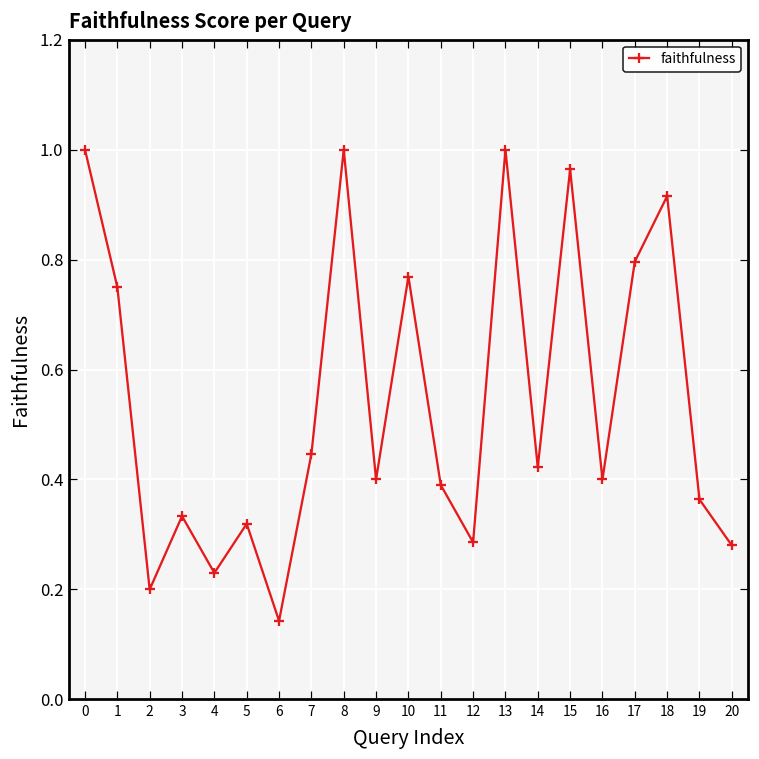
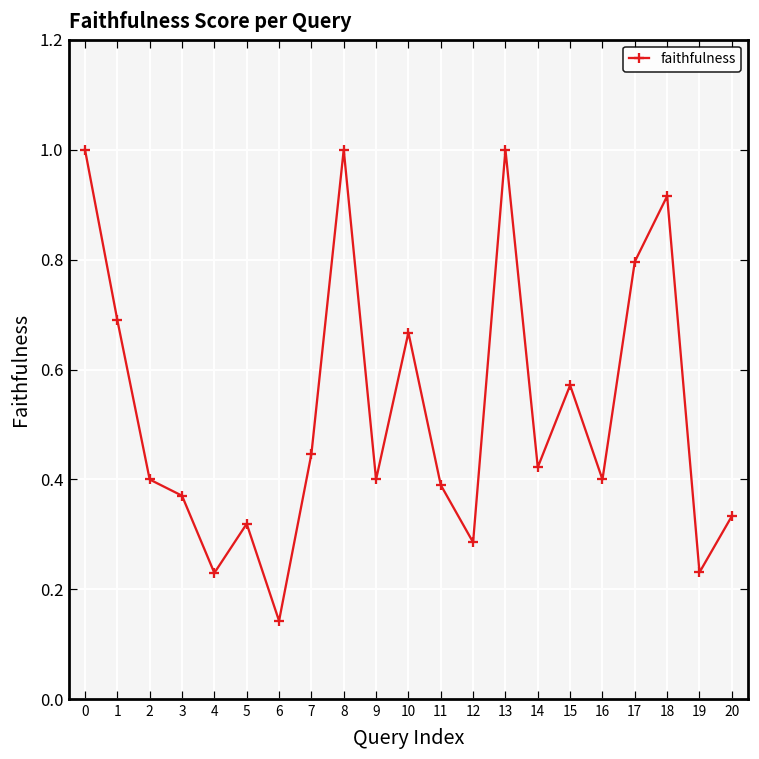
1: 0.75 -> 0.69
2: 0.2 -> 0.4
3: 0.33 -> 0.37
10: 0.77 -> 0.67
15: 0.96 -> 0.57
19: 0.36 -> 0.23
20: 0.28 -> 0.33
